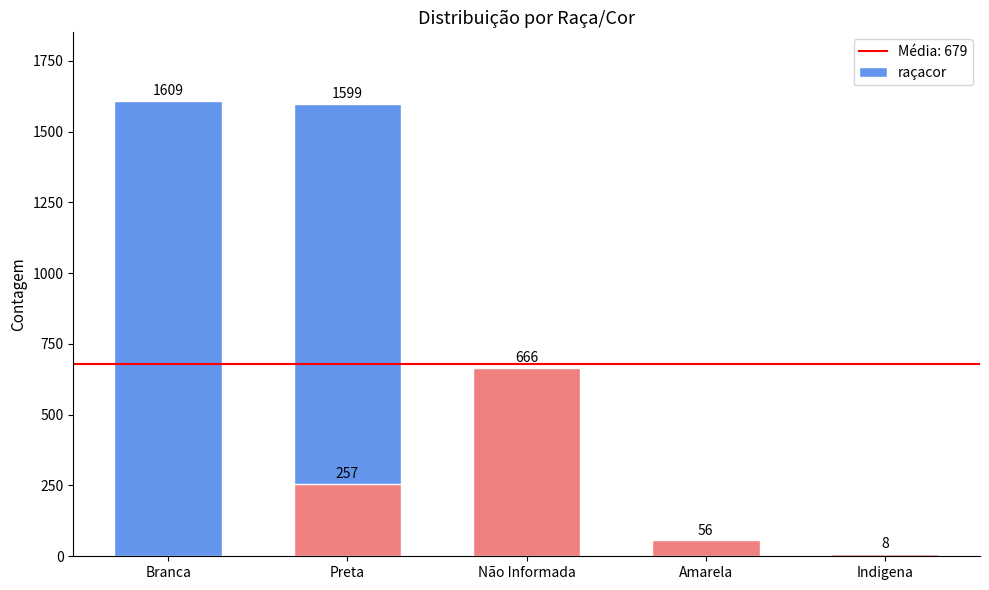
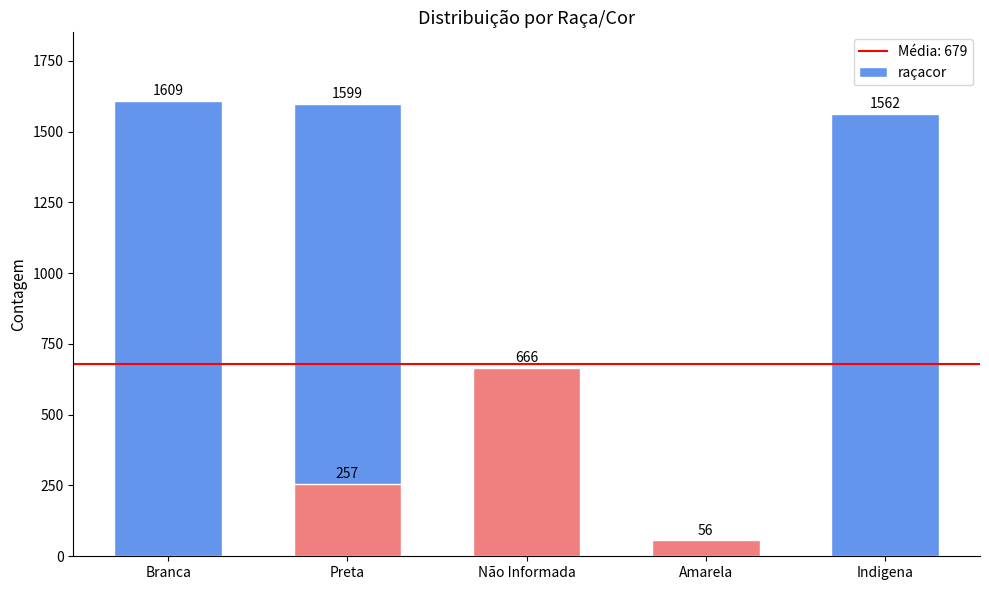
Indigena: 8 -> 1562
